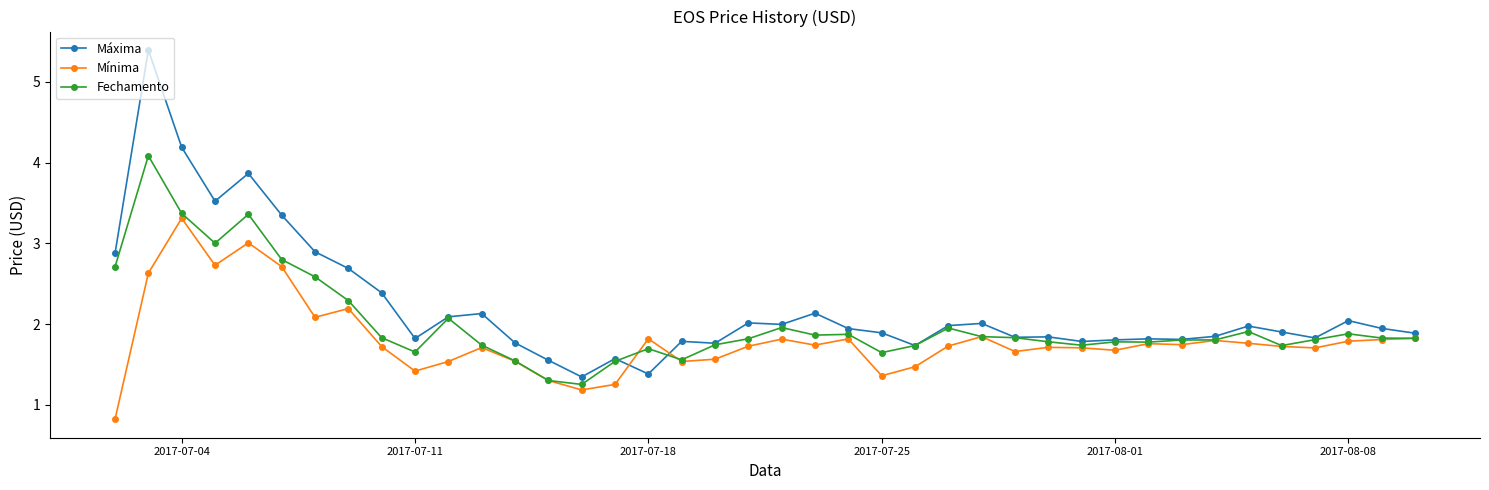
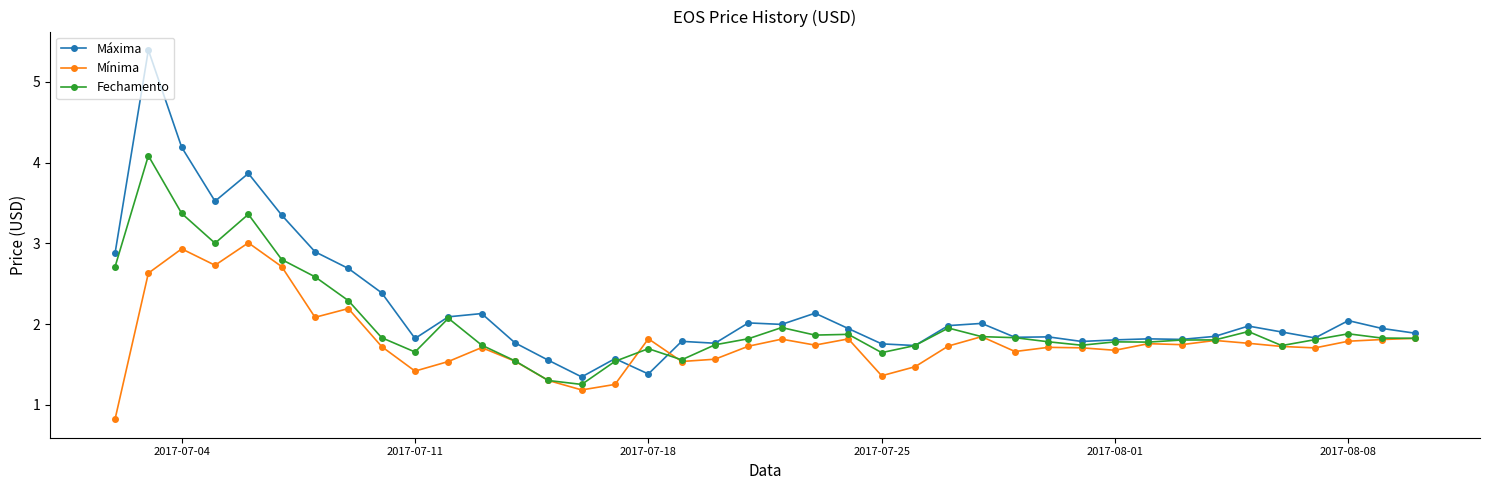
Mínima, 2017-07-04: 3.3 -> 2.9
Máxima, 2017-07-25: 1.9 -> 1.8
